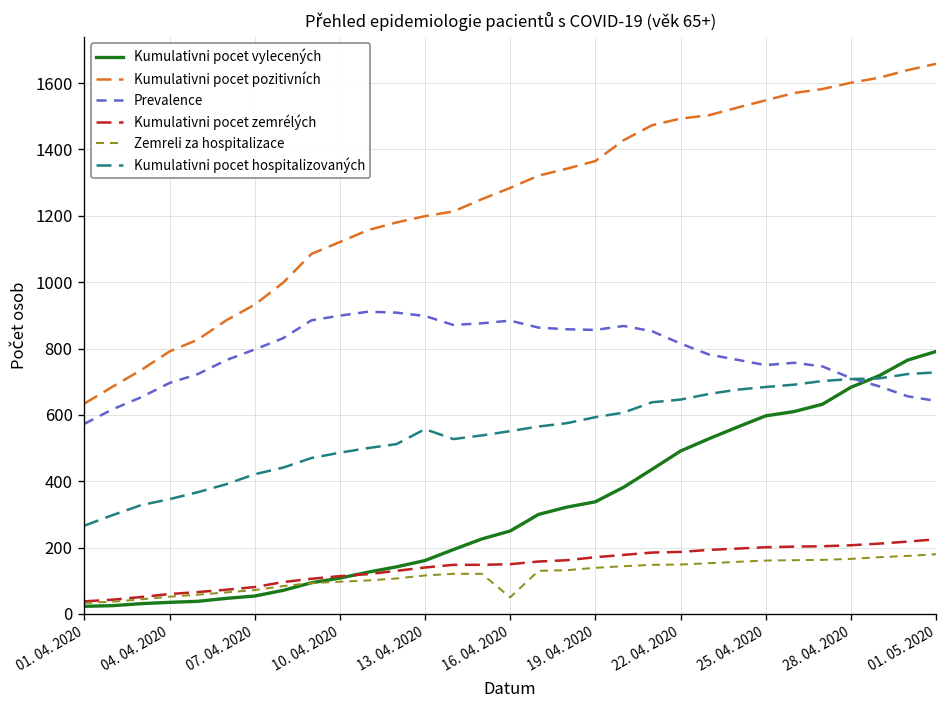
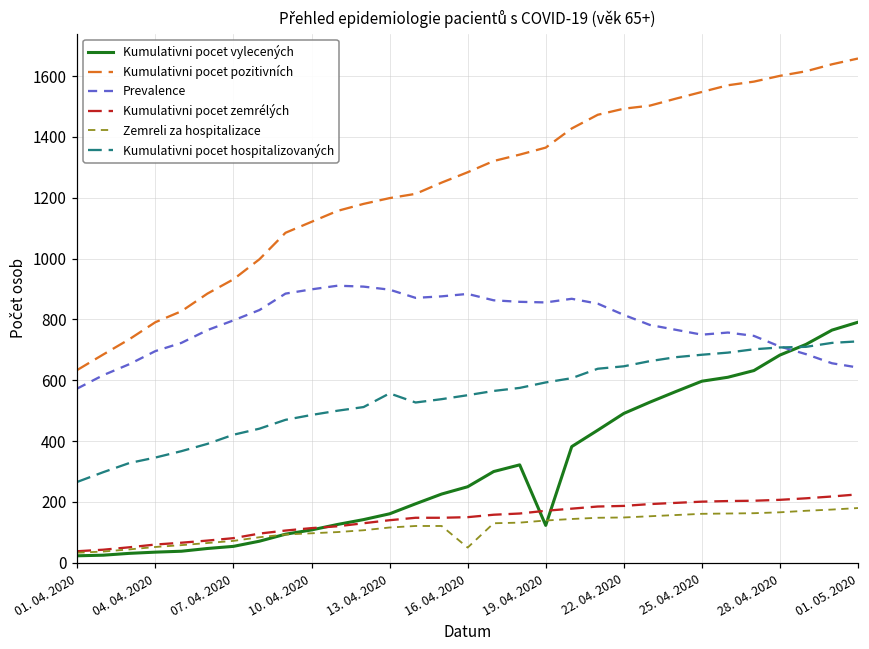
Kumulativni pocet vylecených, 19. 04. 2020: 340 -> 120
